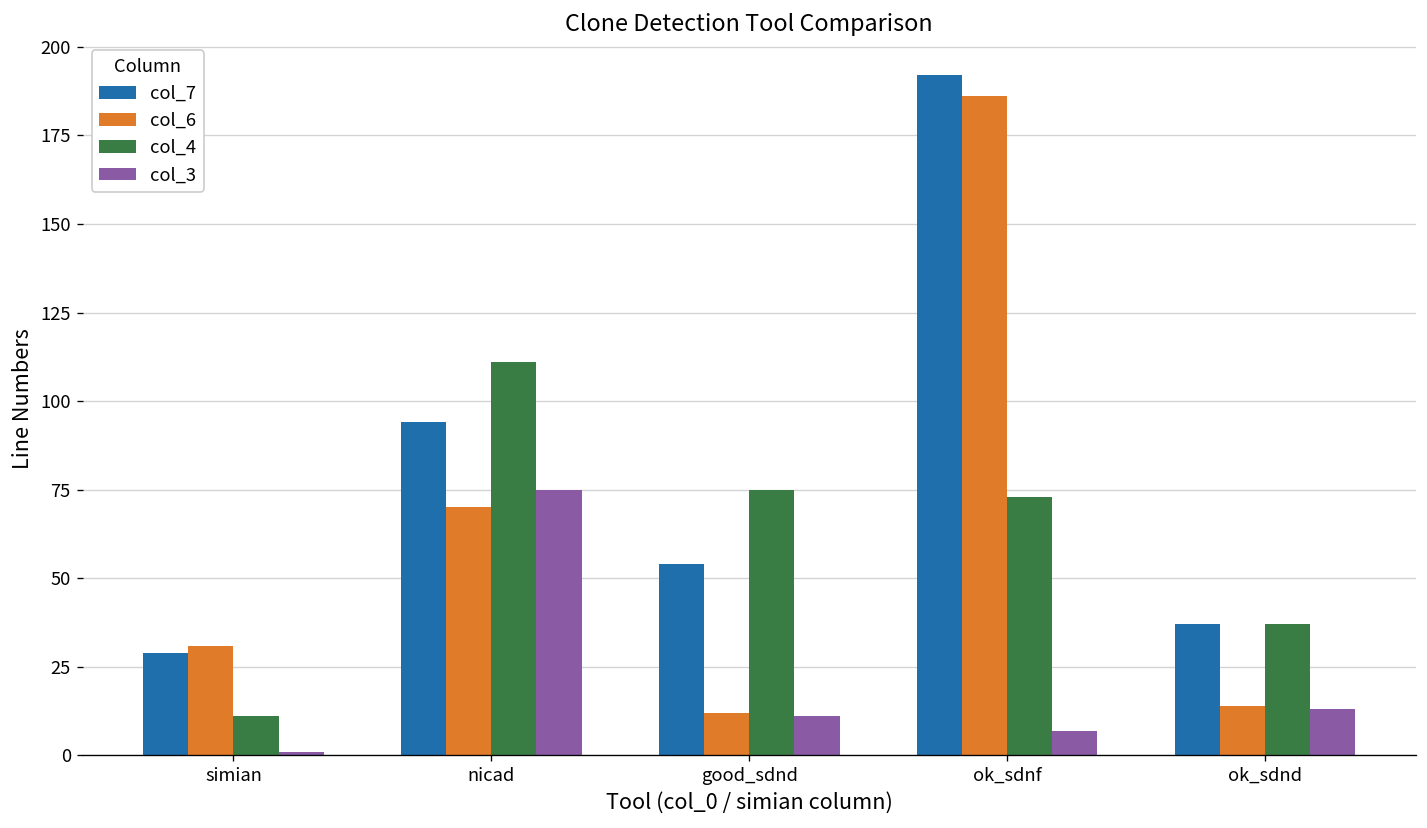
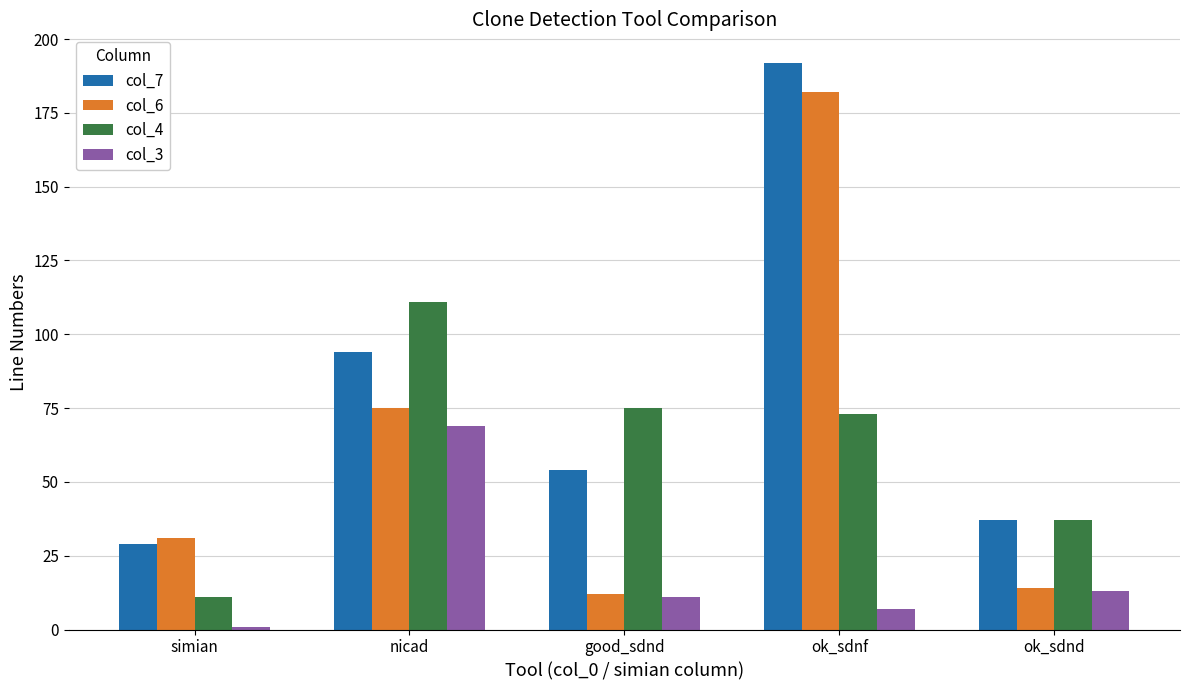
col_6, nicad: 70 -> 75
col_3, nicad: 75 -> 69
col_6, ok_sdnf: 186 -> 182
